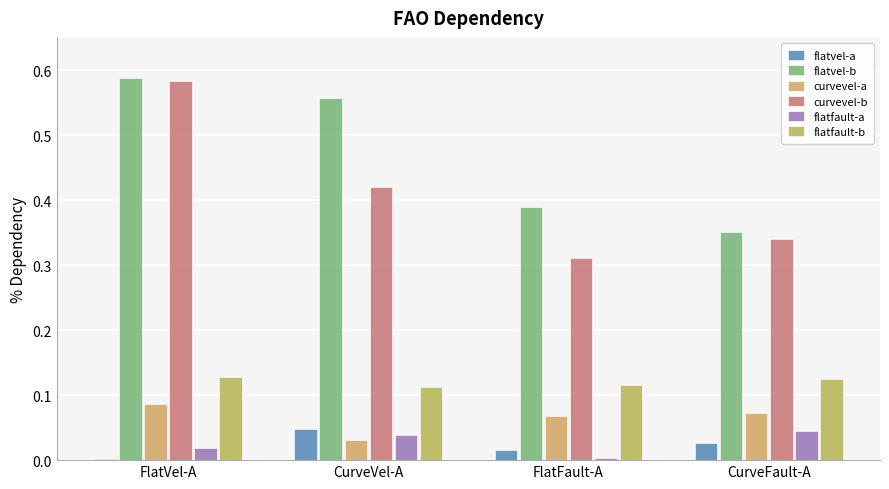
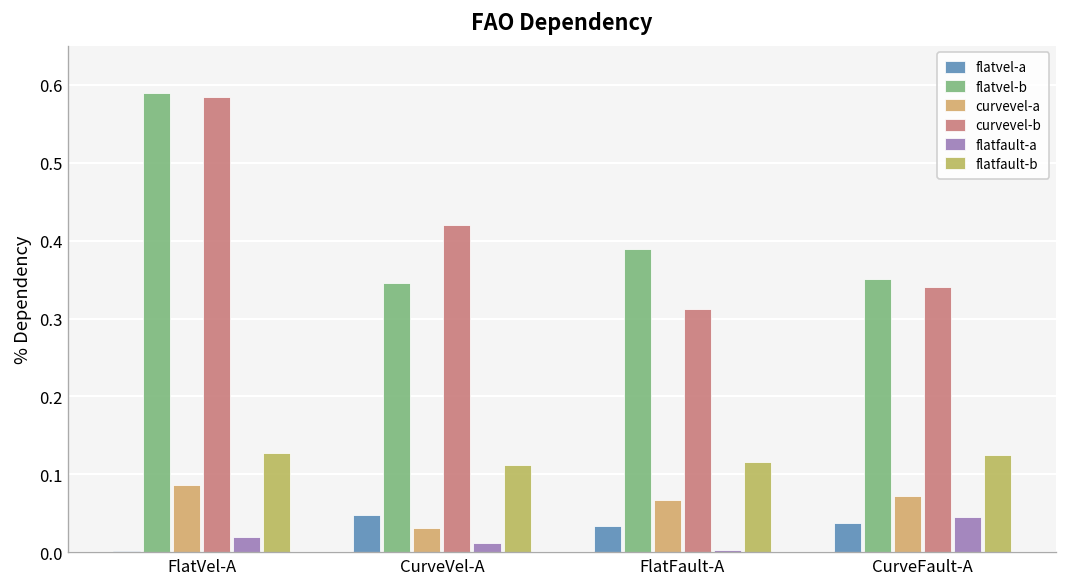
flatvel-b, CurveVel-A: 0.56 -> 0.34
flatfault-a, CurveVel-A: 0.04 -> 0.01
flatvel-a, FlatFault-A: 0.02 -> 0.03
flatvel-a, CurveFault-A: 0.03 -> 0.04
